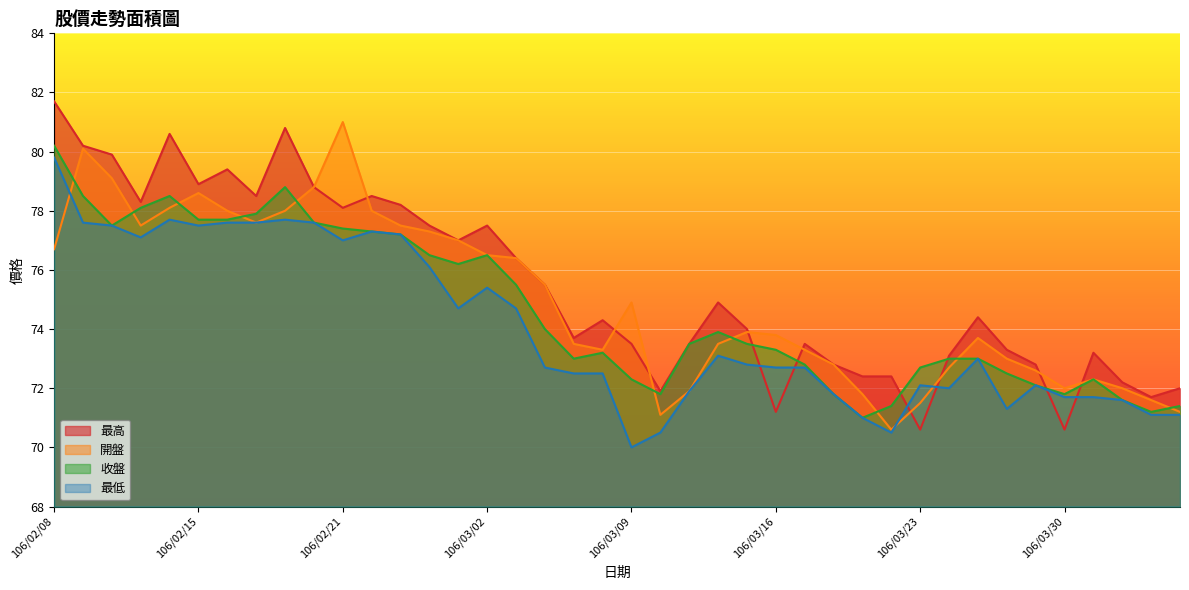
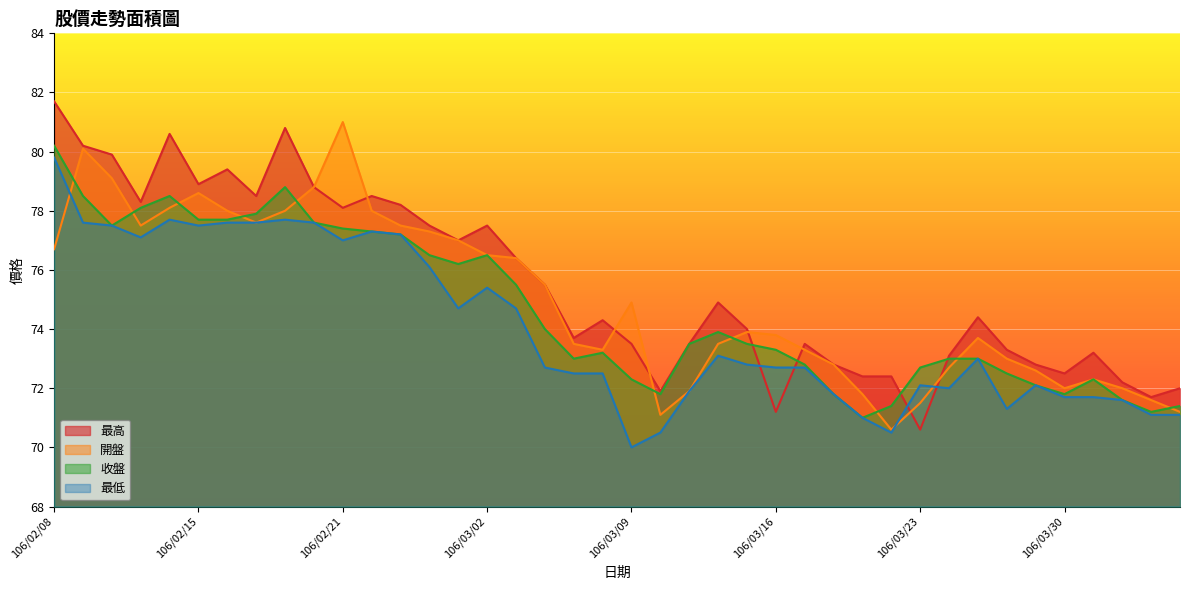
最高, 106/03/30: 70.6 -> 72.5
